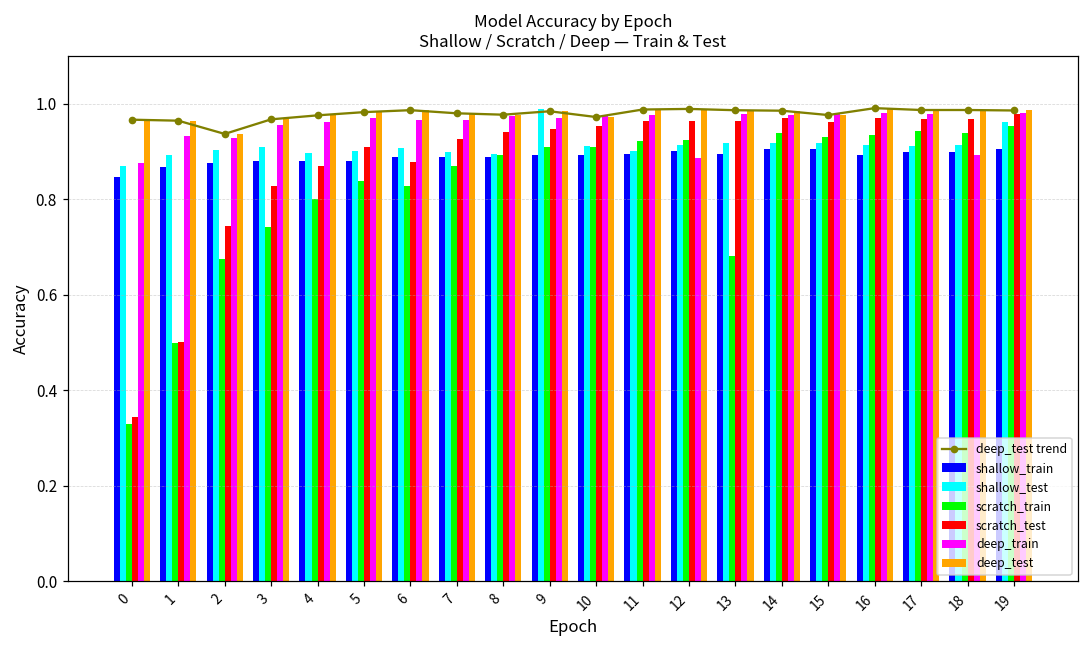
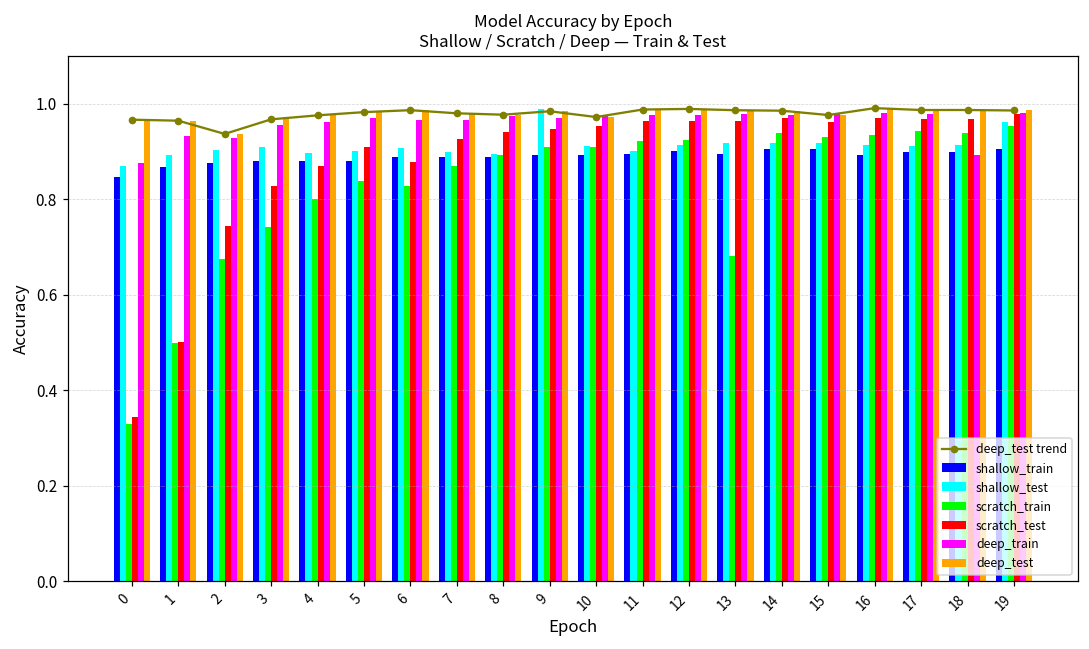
deep_train, 12: 0.89 -> 0.98
